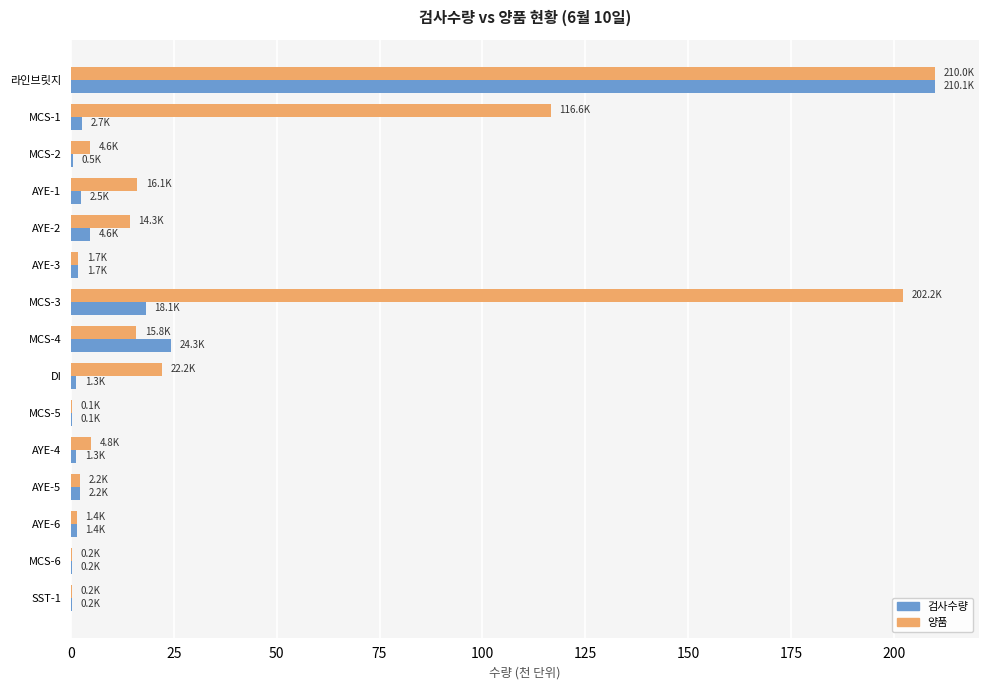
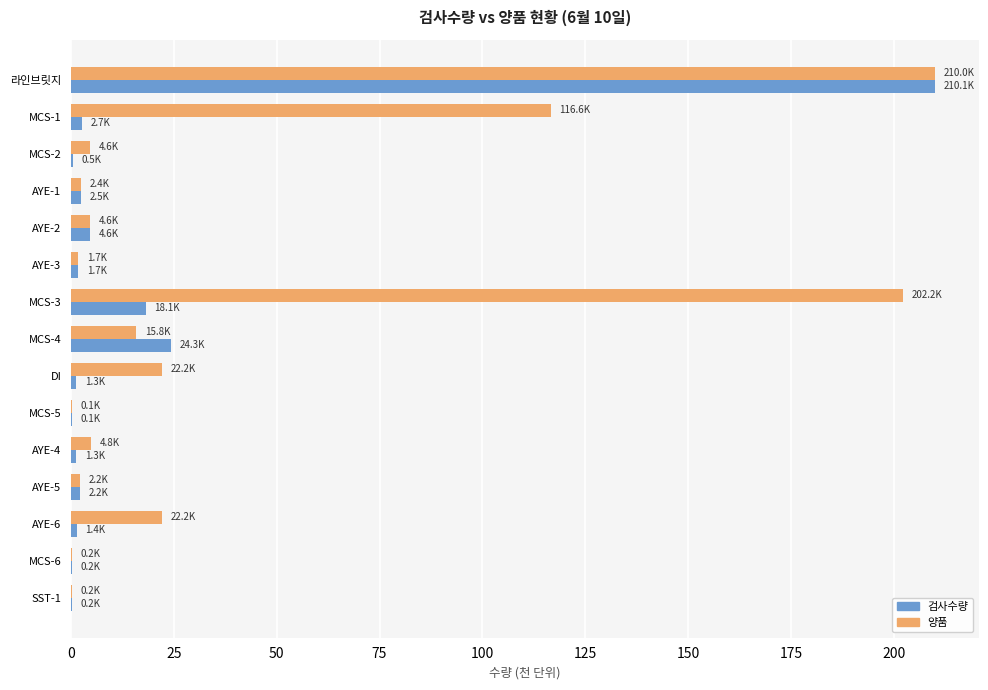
양품, AYE-1: 16.1K -> 2.4K
양품, AYE-2: 14.3K -> 4.6K
양품, AYE-6: 1.4K -> 22.2K
